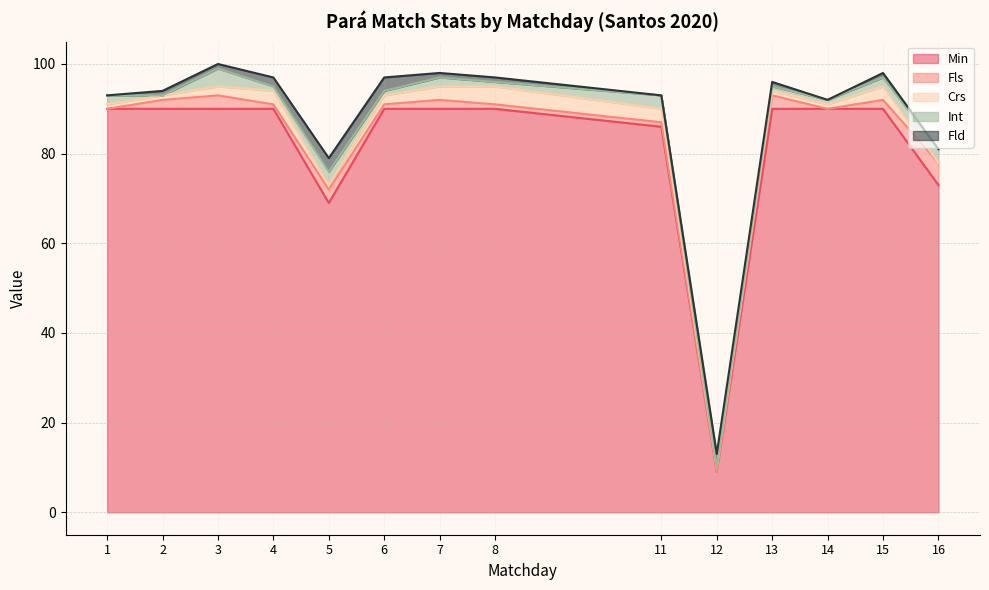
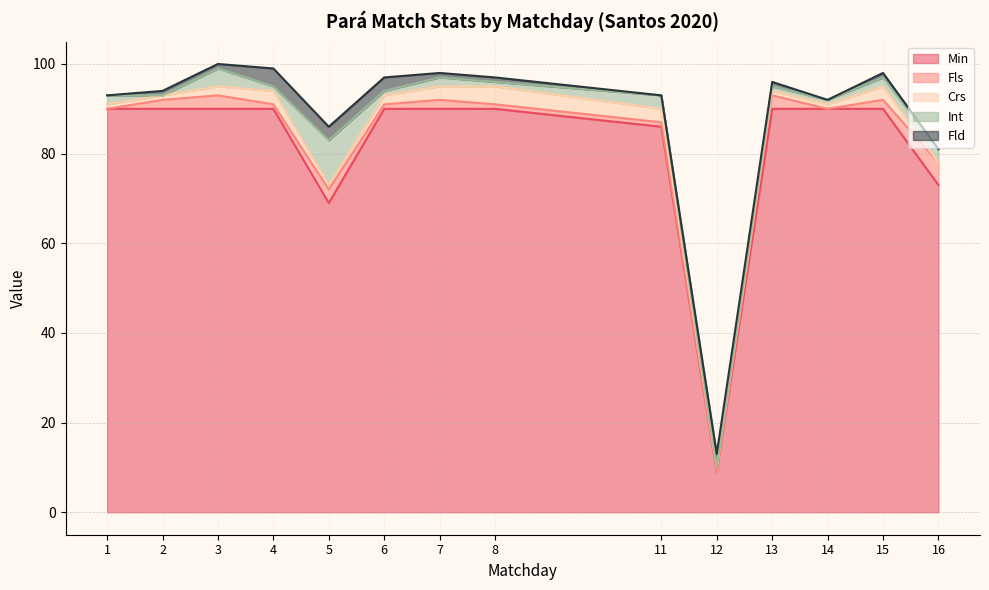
Fld, 4: 2 -> 4
Int, 5: 3 -> 10
